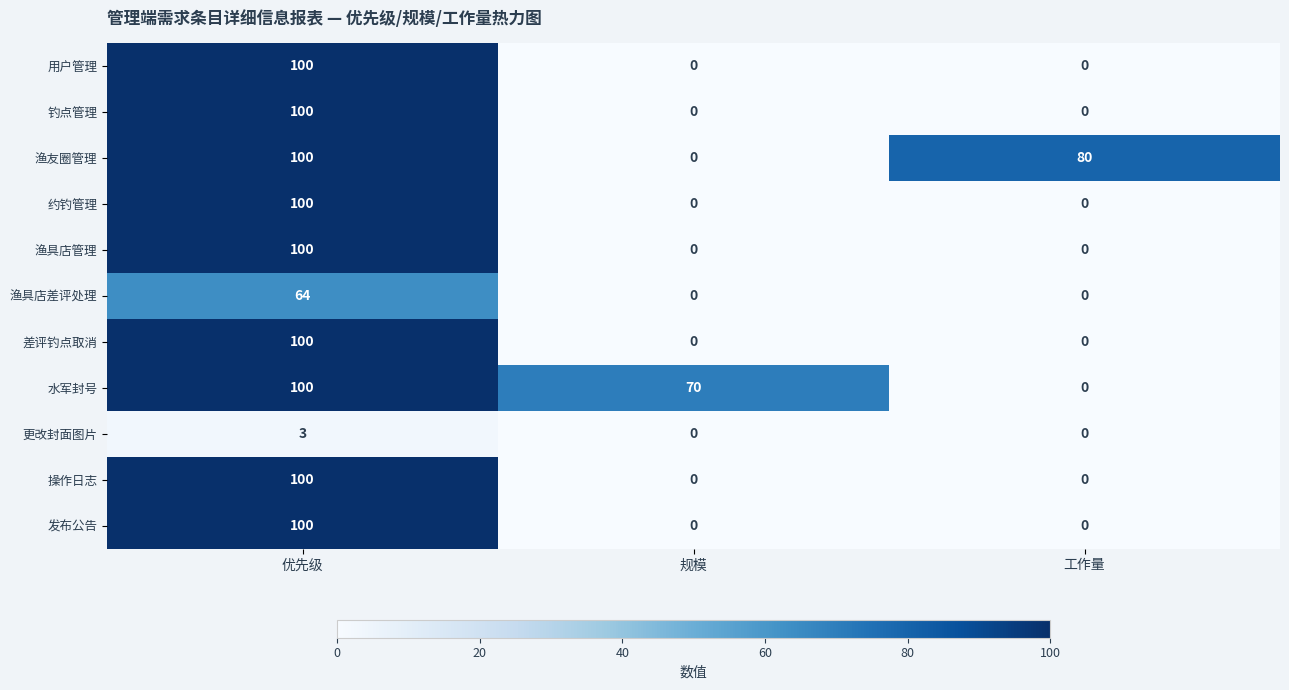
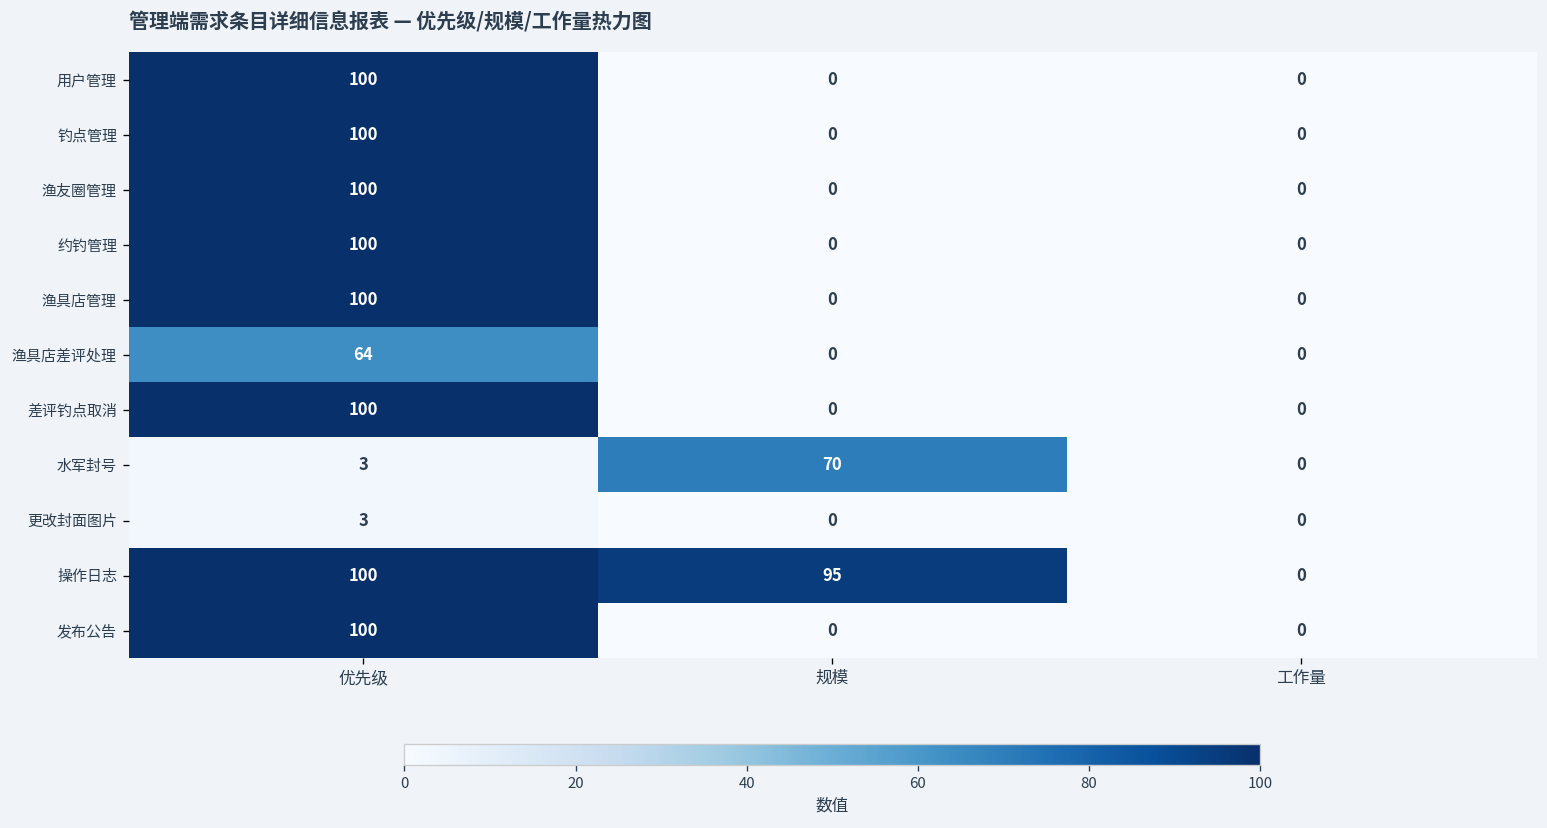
渔友圈管理, 工作量: 80 -> 0
水军封号, 优先级: 100 -> 3
操作日志, 规模: 0 -> 95
